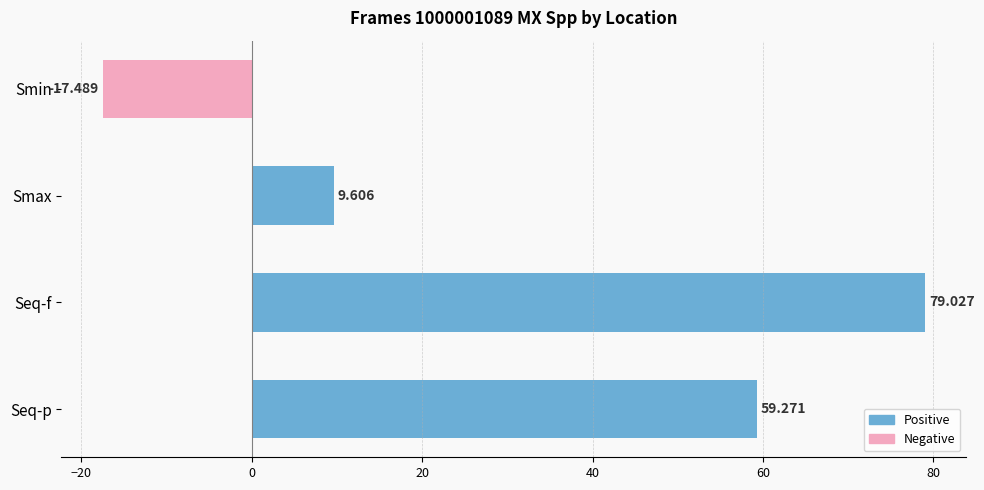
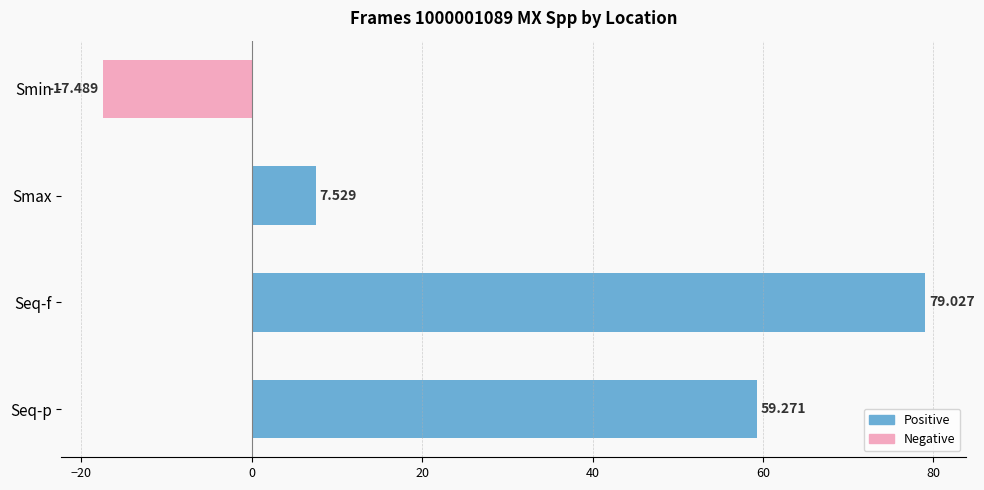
Smax: 9.606 -> 7.529
